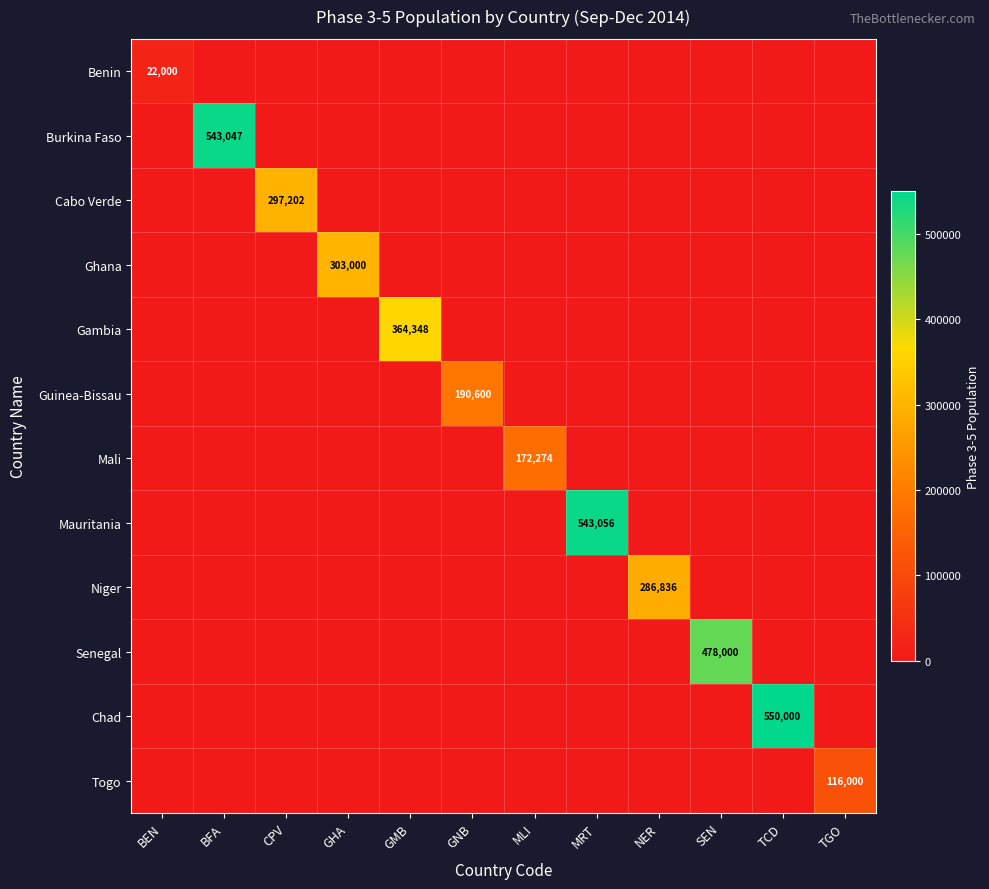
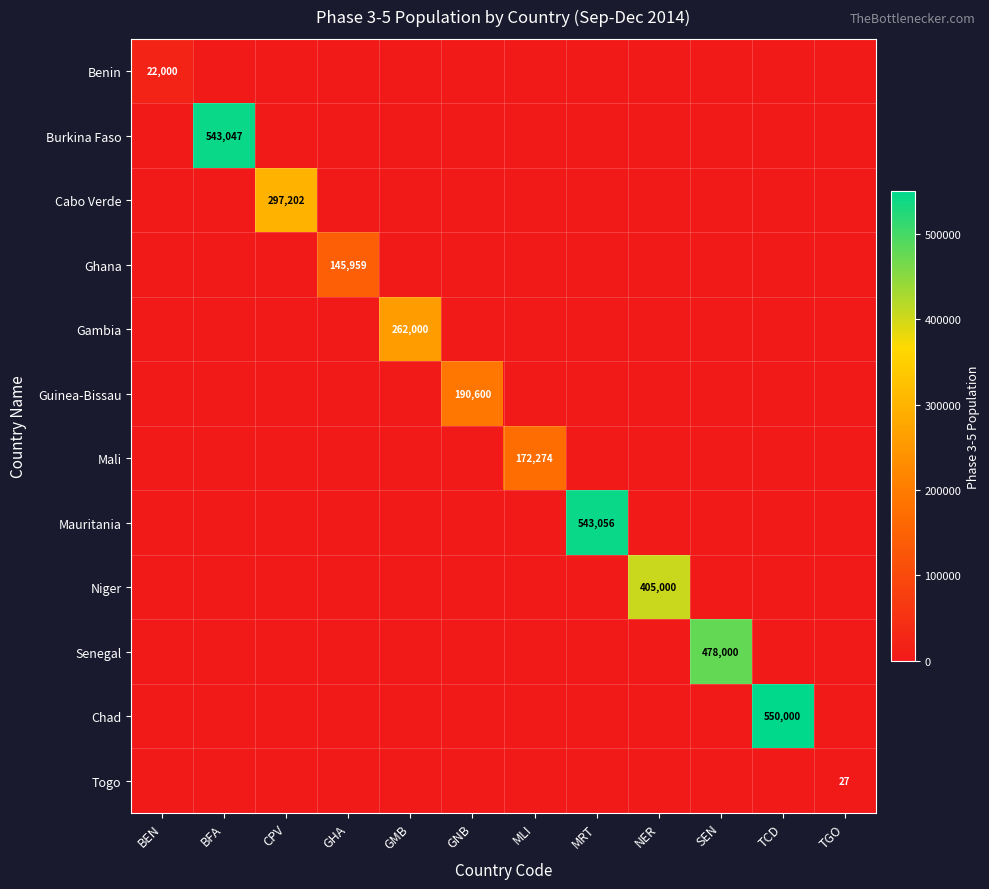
Ghana, GHA: 303,000 -> 145,959
Gambia, GMB: 364,348 -> 262,000
Niger, NER: 286,836 -> 405,000
Togo, TGO: 116,000 -> 27
